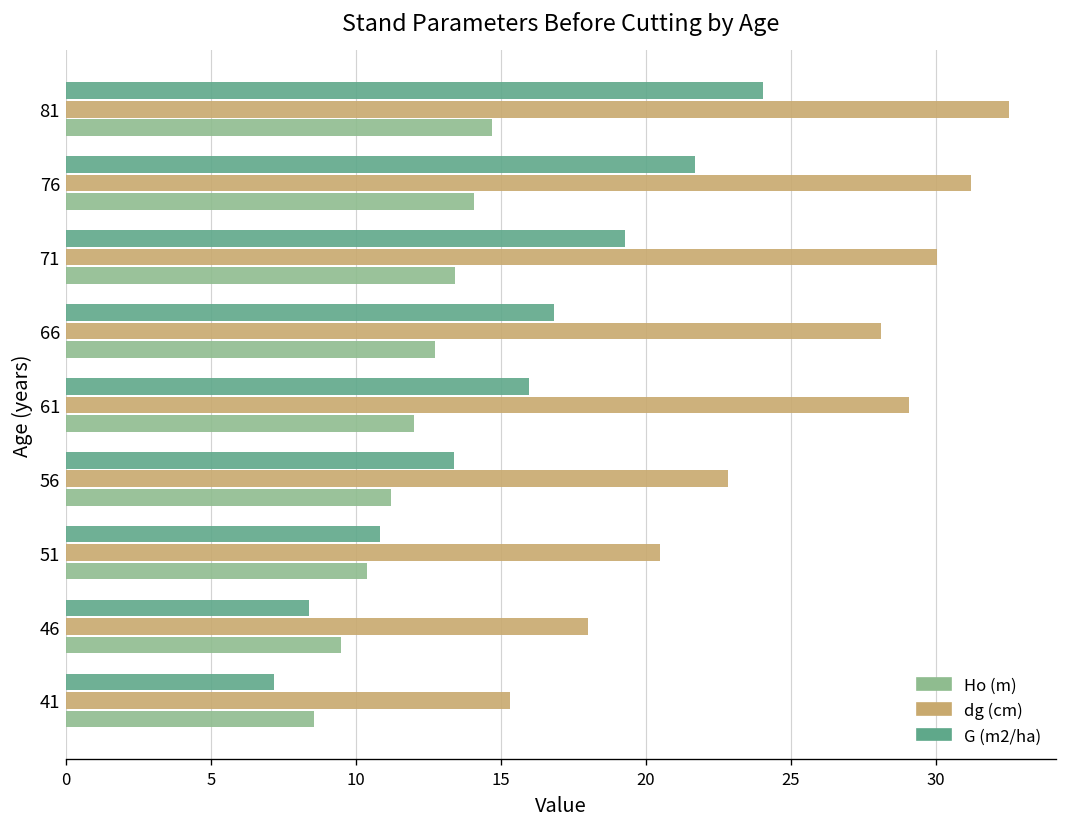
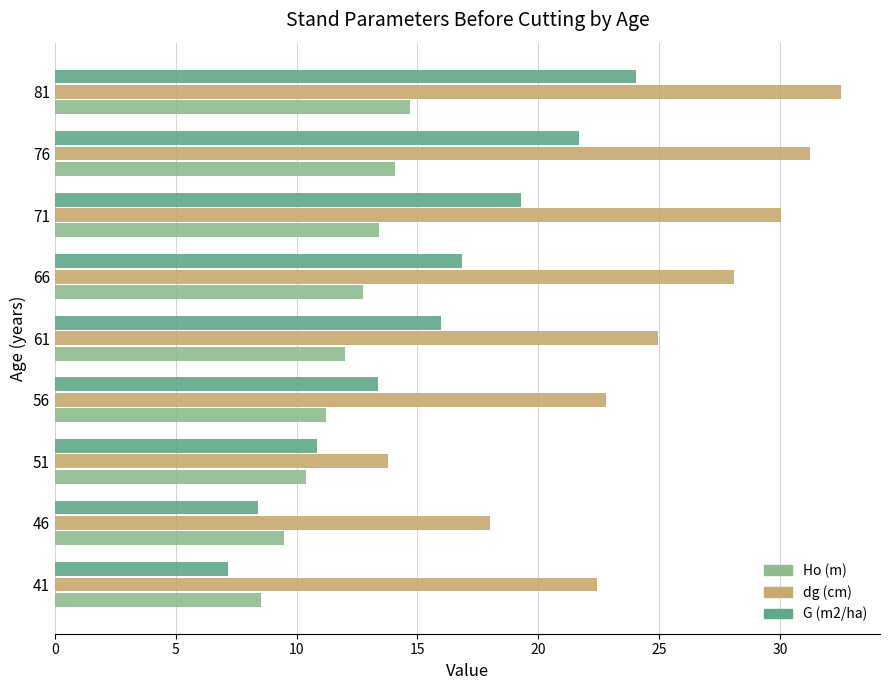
dg (cm), 61: 29.1 -> 25.0
dg (cm), 51: 20.5 -> 13.8
dg (cm), 41: 15.3 -> 22.4
